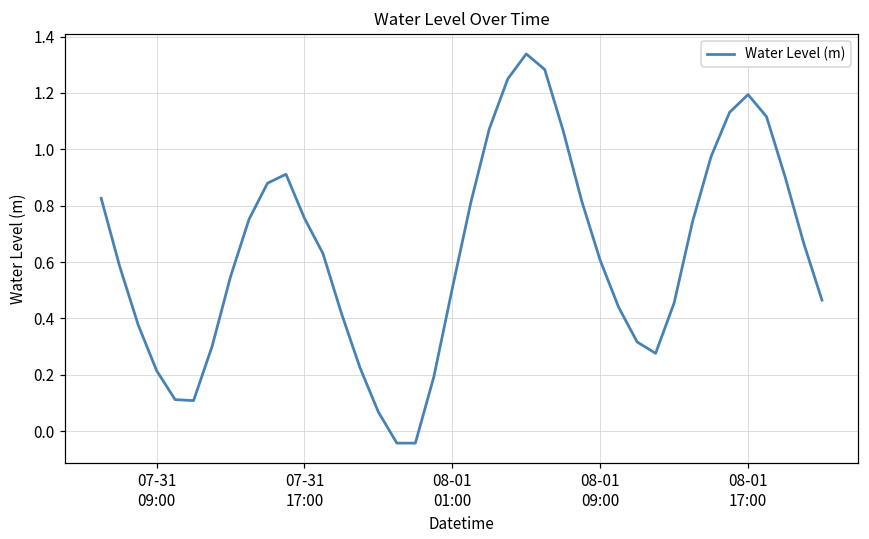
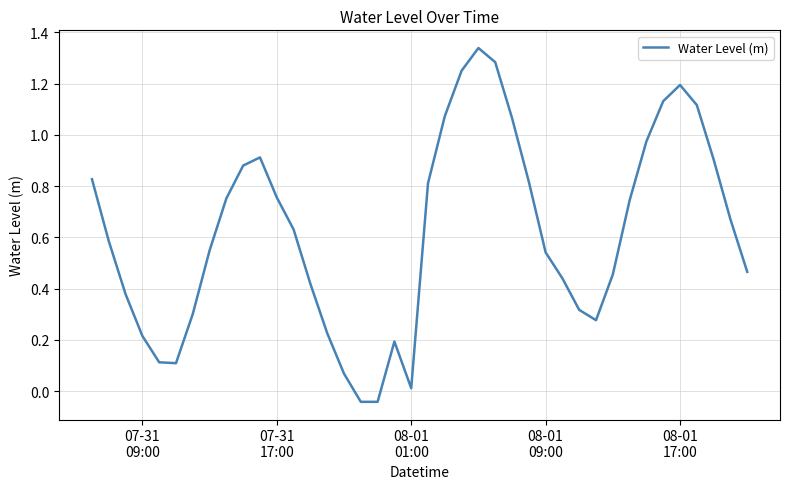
08-01 01:00: 0.51 -> 0.01
08-01 09:00: 0.61 -> 0.54
